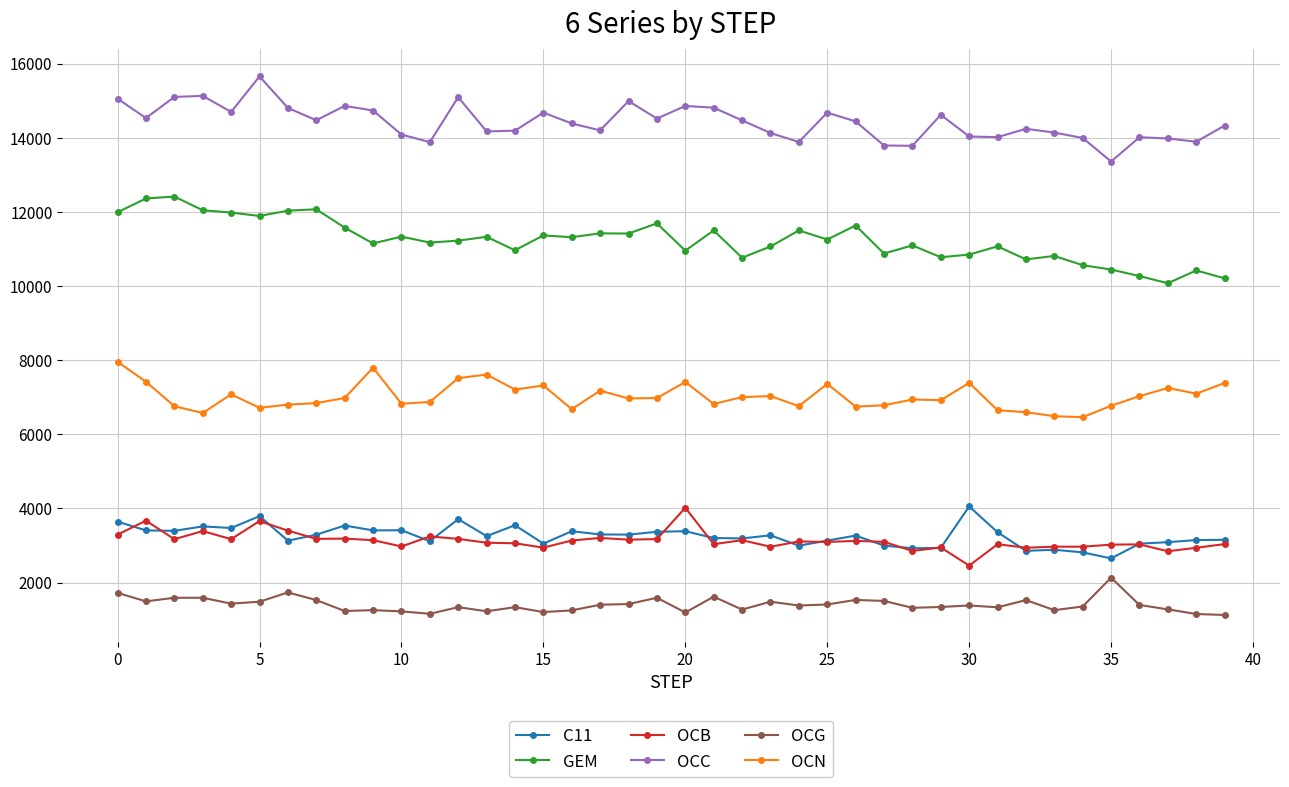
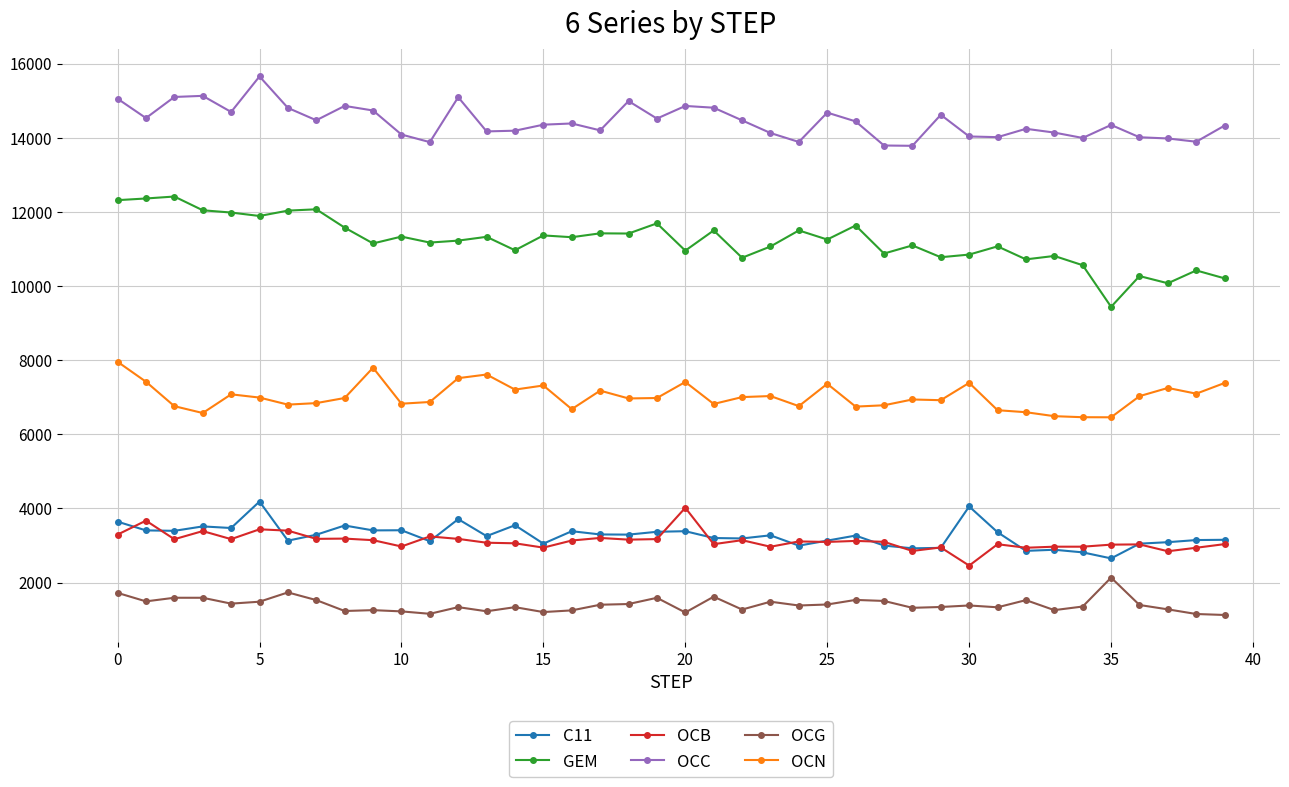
GEM, 0: 12000 -> 12300
C11, 5: 3800 -> 4200
OCB, 5: 3700 -> 3400
OCN, 5: 6700 -> 7000
OCC, 15: 14700 -> 14400
GEM, 35: 10400 -> 9400
OCC, 35: 13400 -> 14300
OCN, 35: 6800 -> 6500
